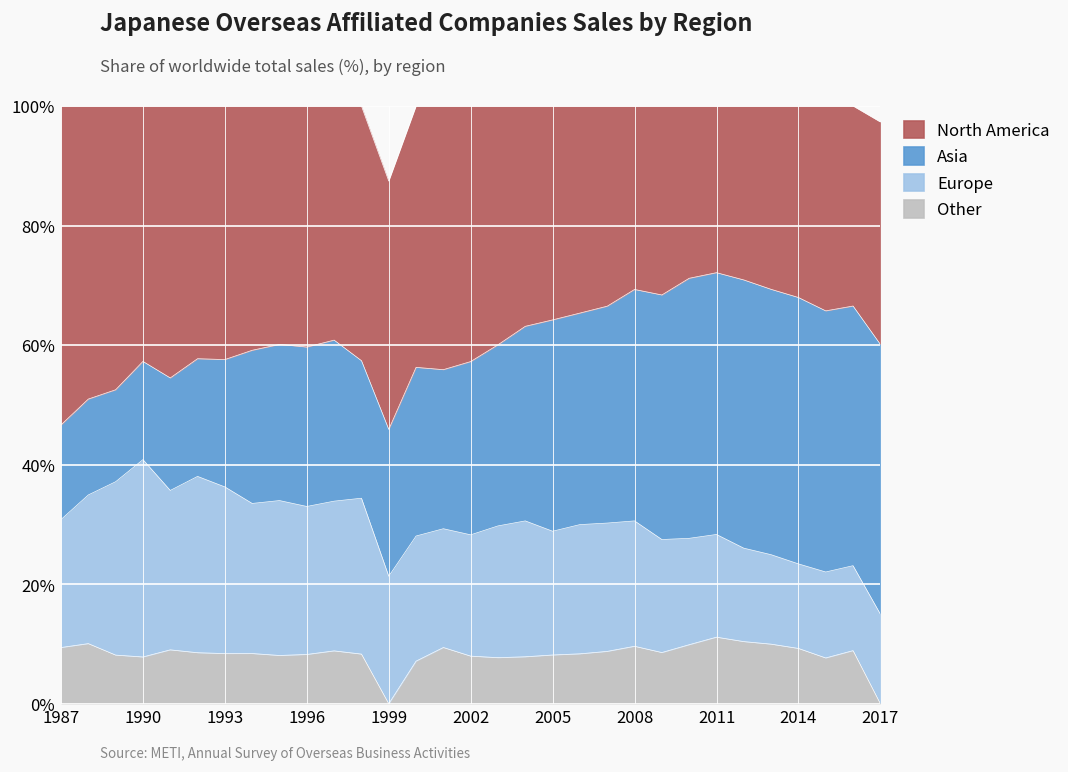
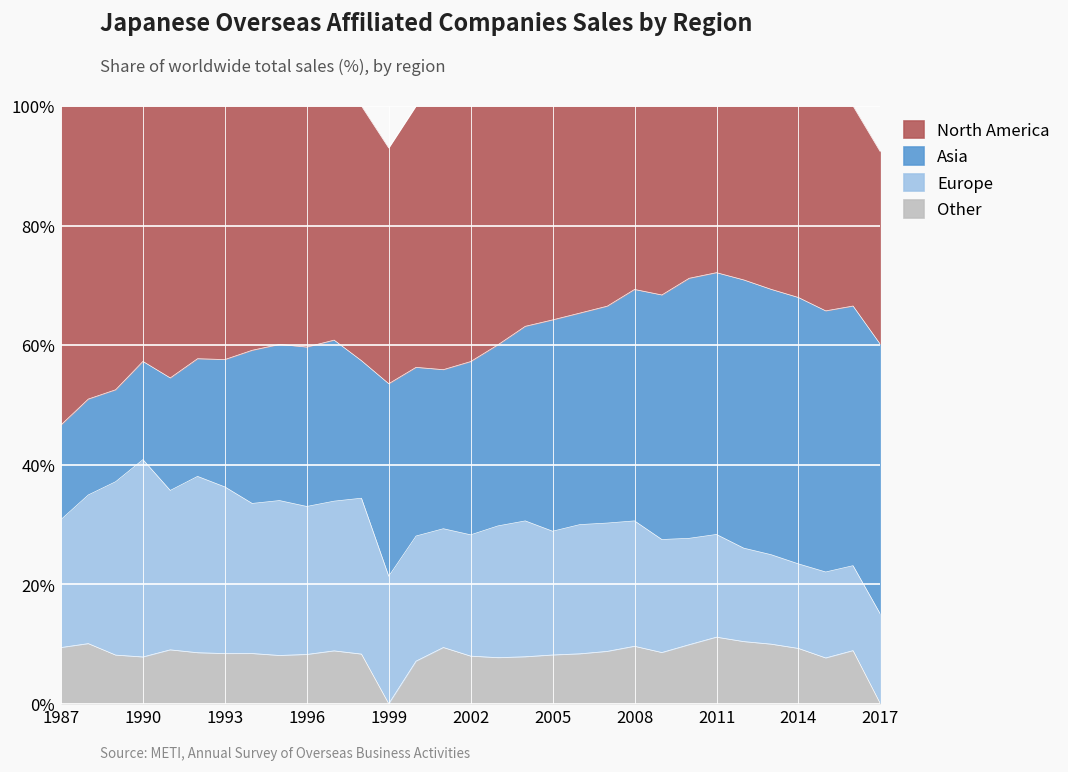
Asia, 1999: 25% -> 32%
North America, 1999: 42% -> 39%
North America, 2017: 37% -> 32%
